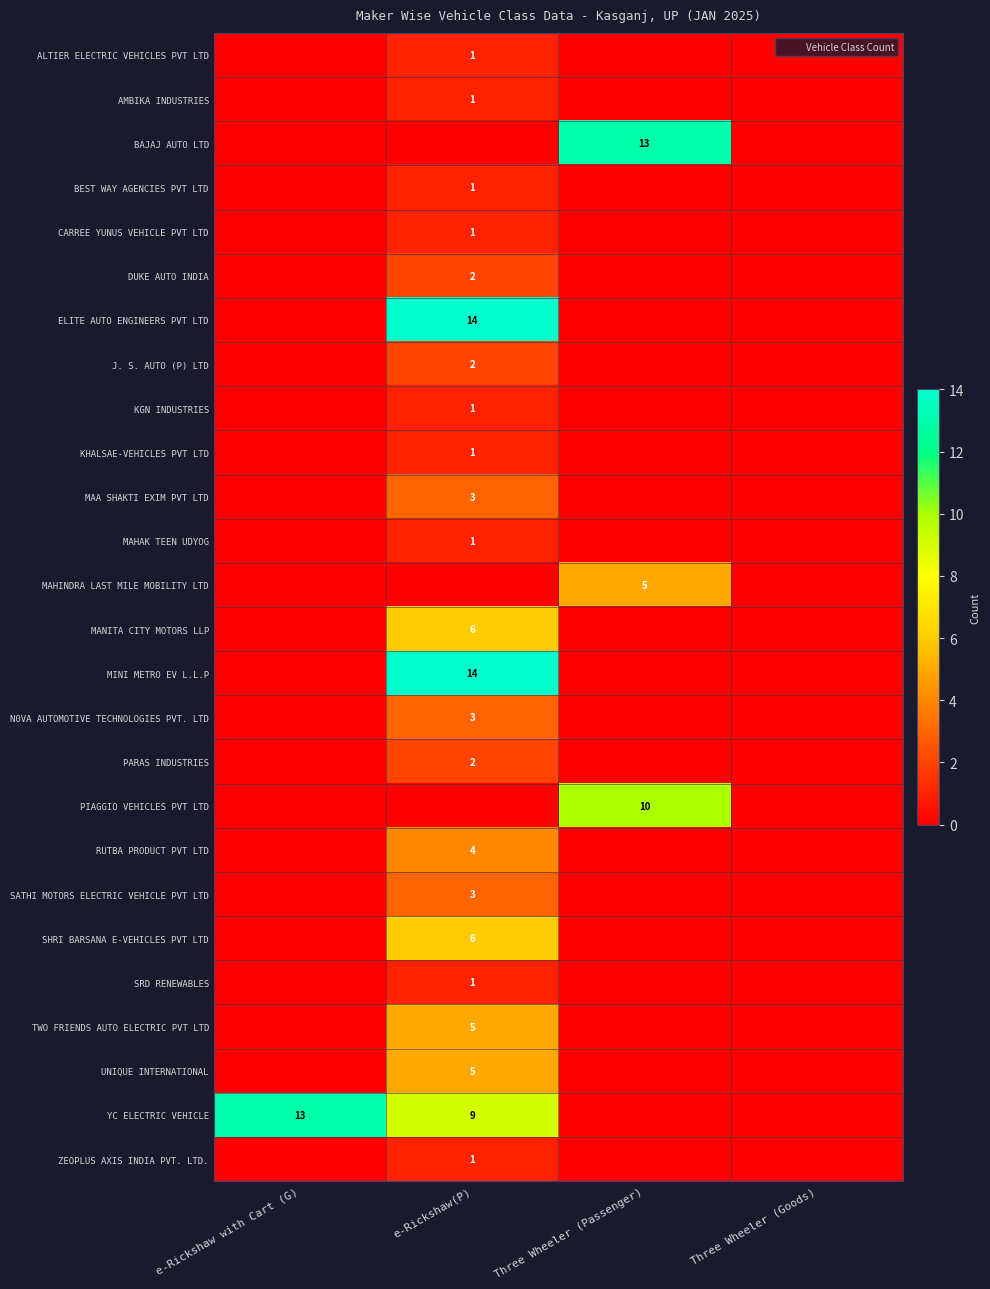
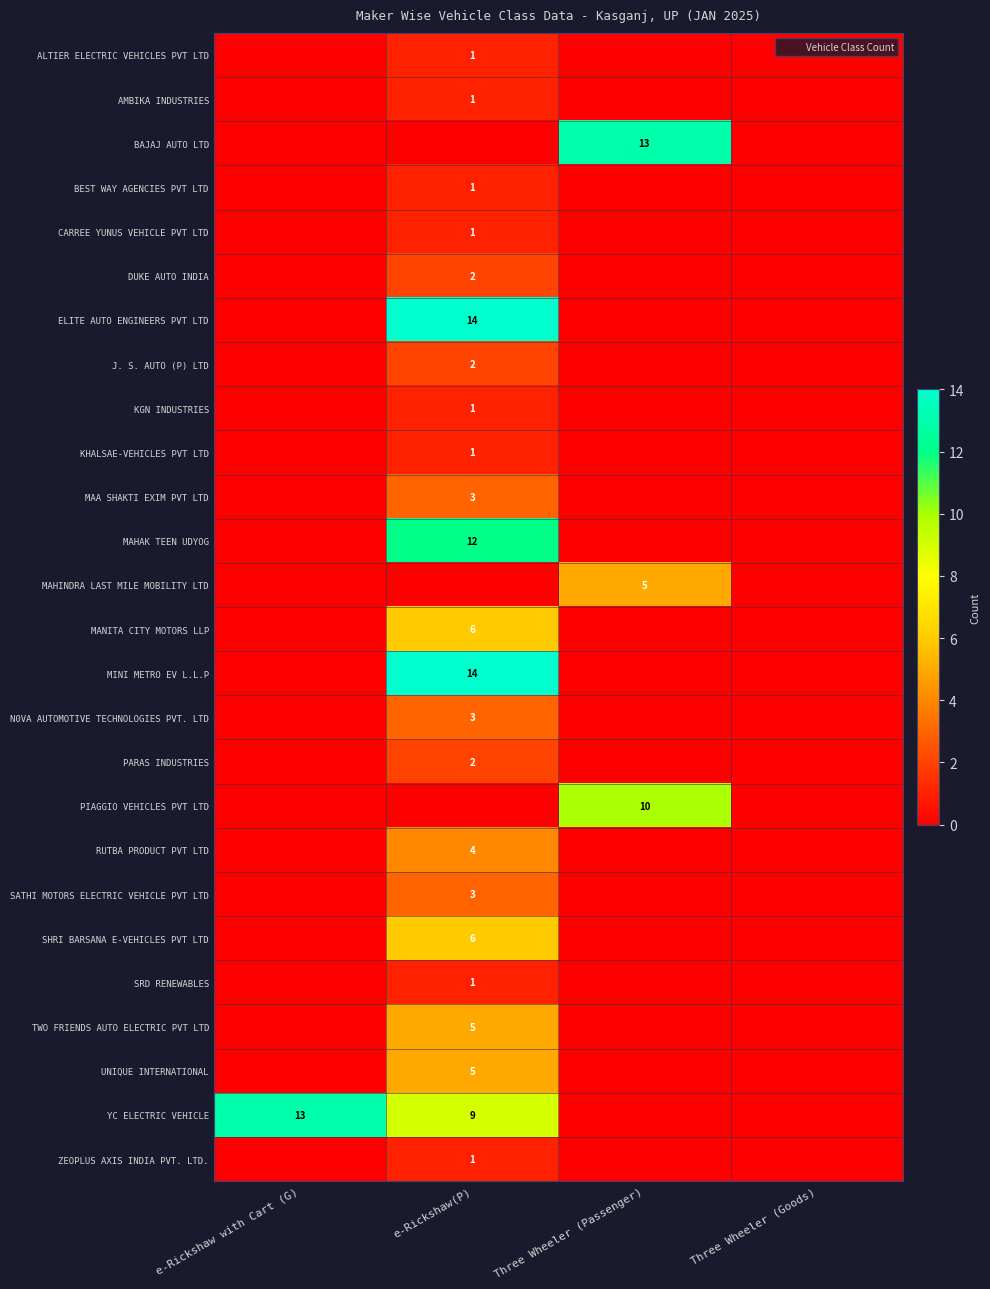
MAHAK TEEN UDYOG, e-Rickshaw(P): 1 -> 12
